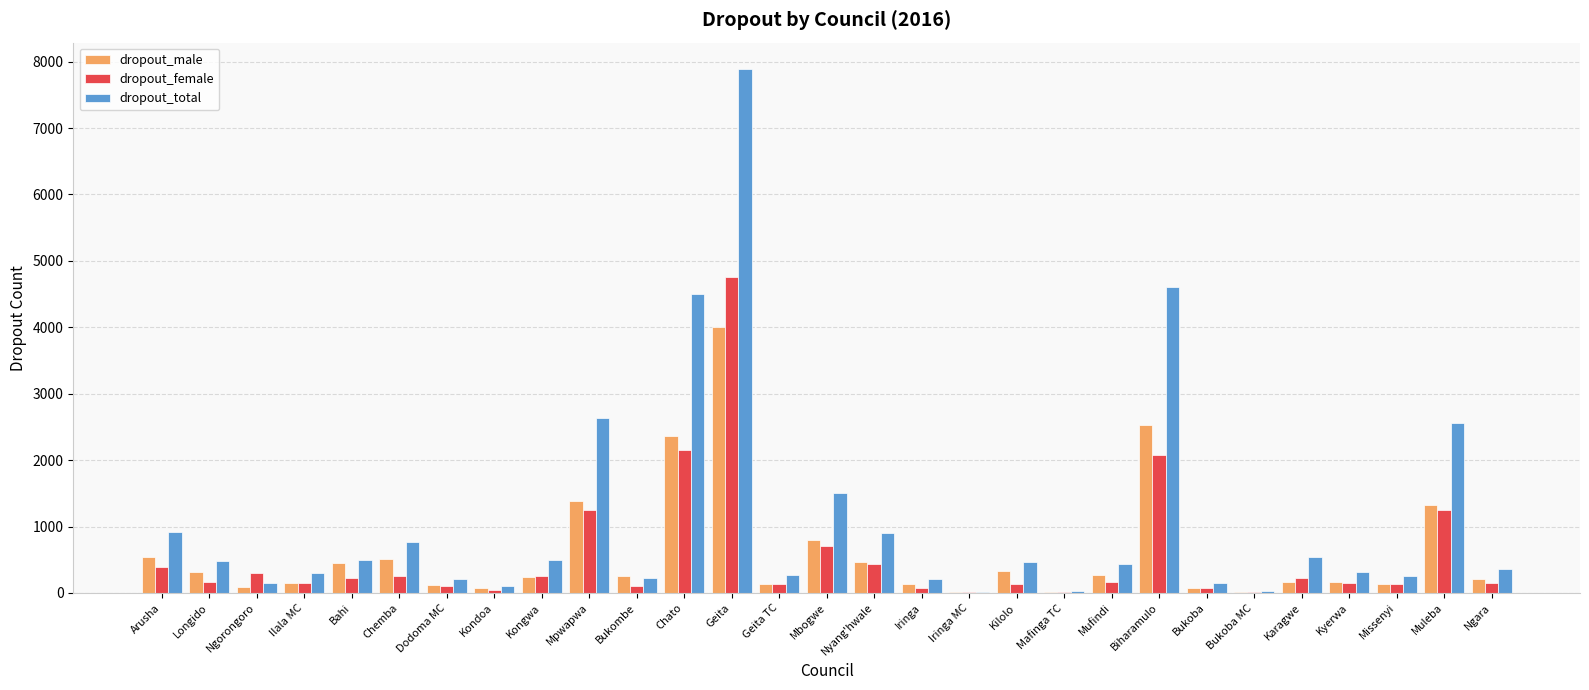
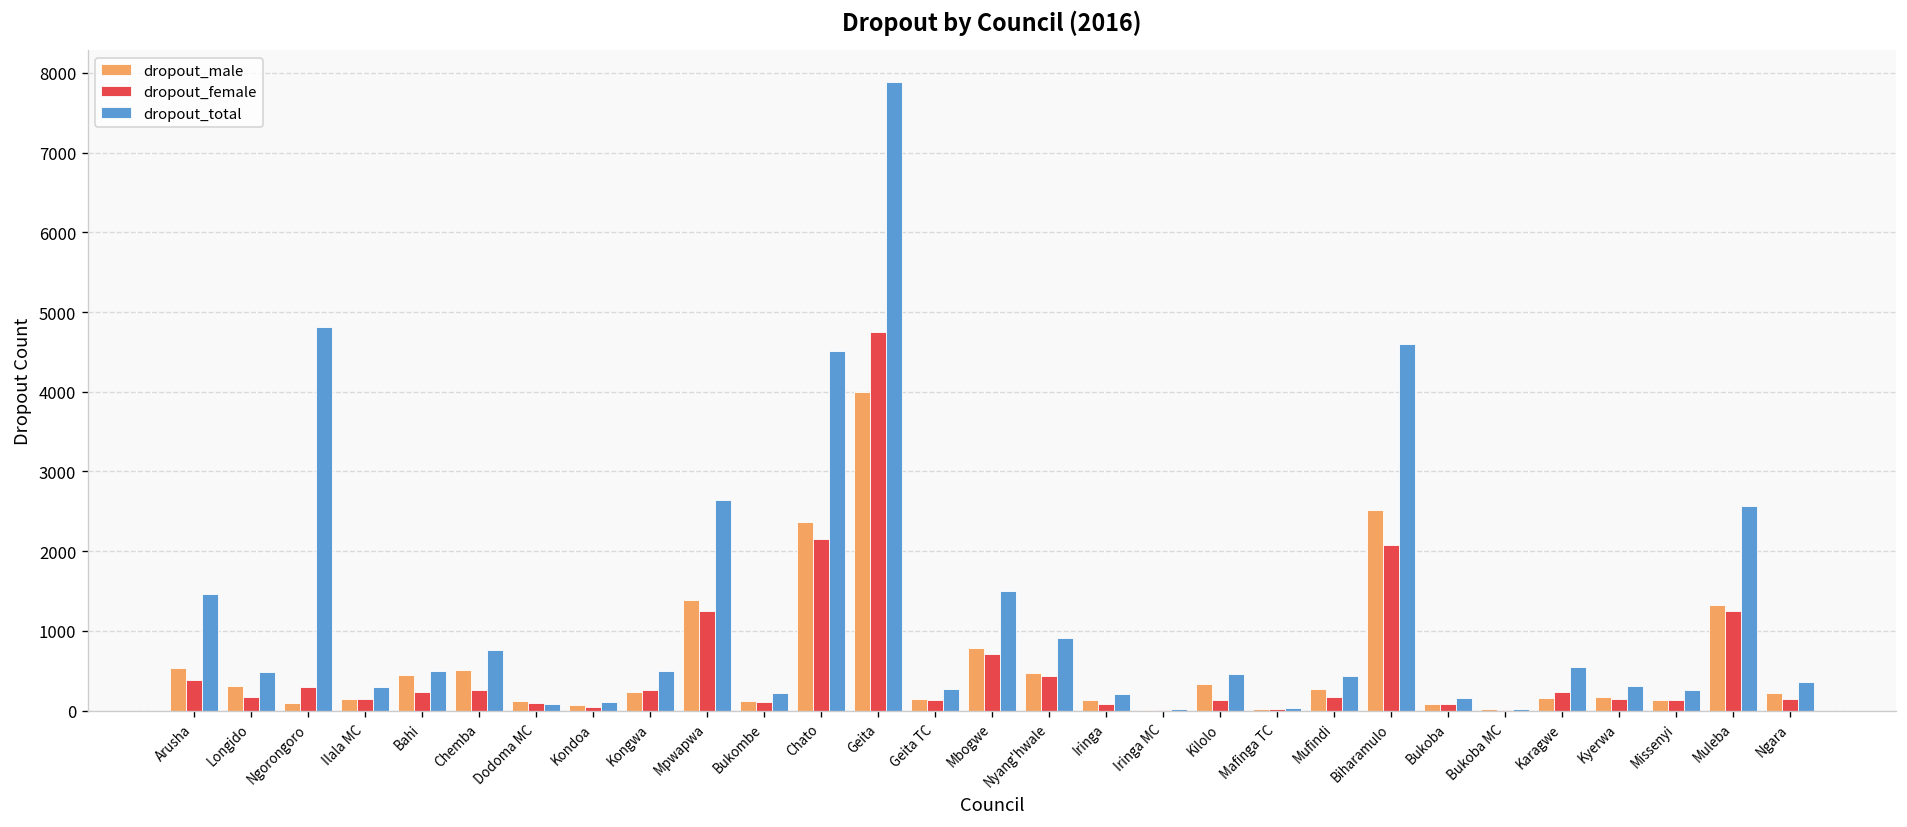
dropout_total, Arusha: 900 -> 1500
dropout_total, Ngorongoro: 200 -> 4800
dropout_total, Dodoma MC: 200 -> 100
dropout_male, Bukombe: 300 -> 100
